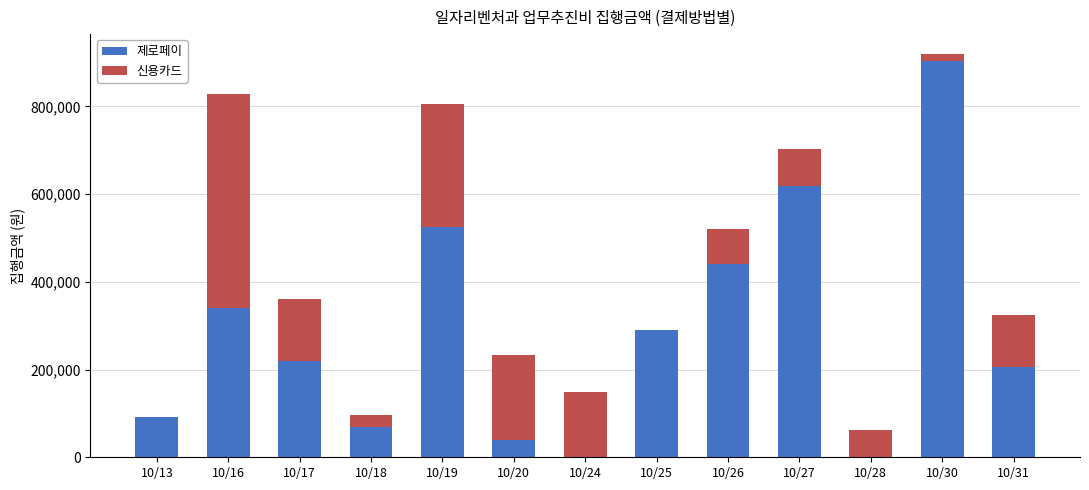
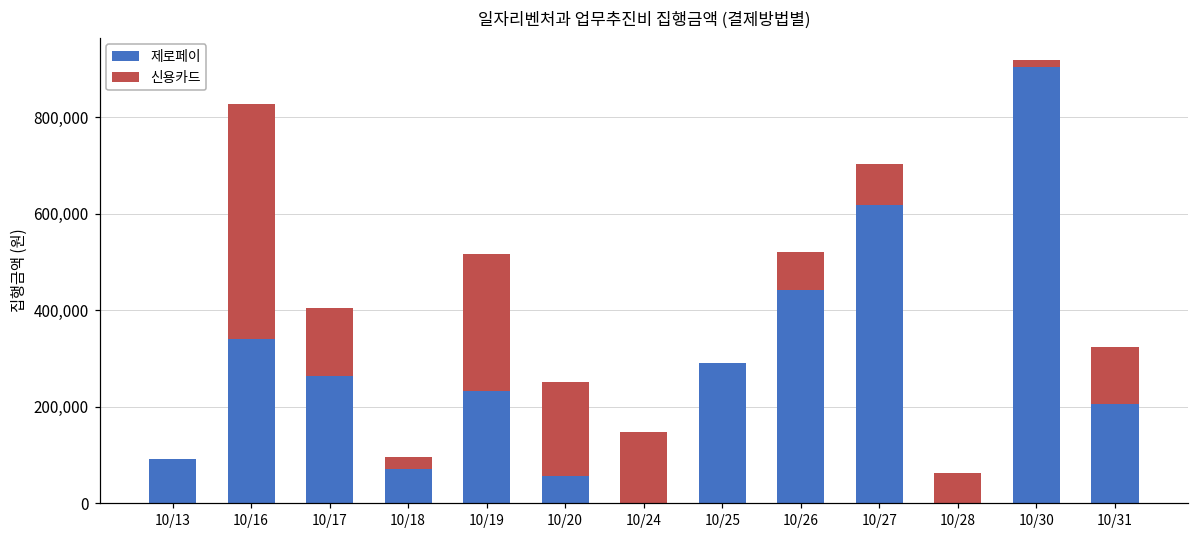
제로페이, 10/17: 220,000 -> 260,000
제로페이, 10/19: 520,000 -> 230,000
제로페이, 10/20: 40,000 -> 60,000
